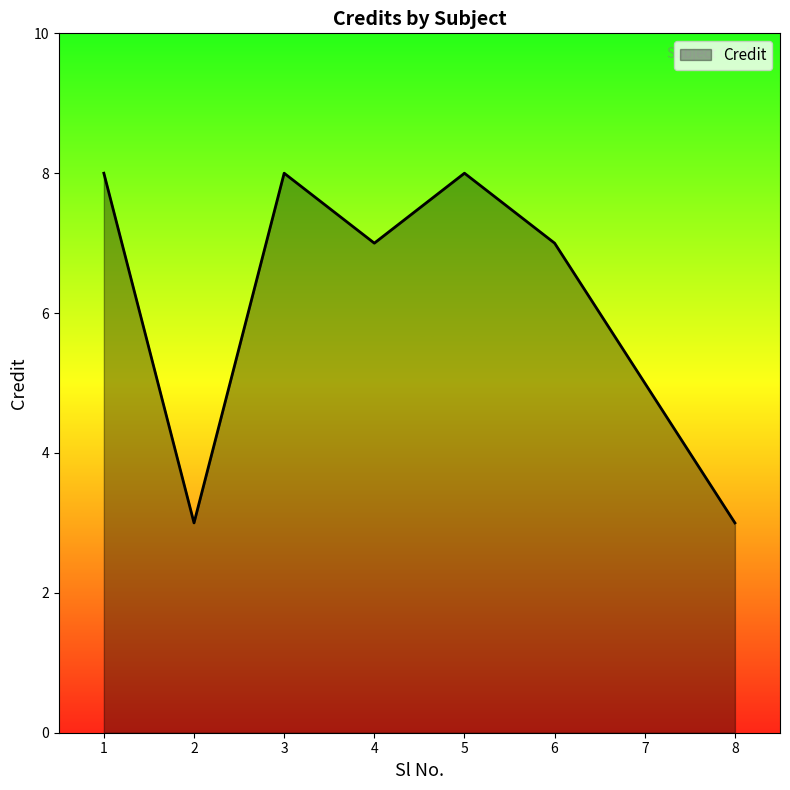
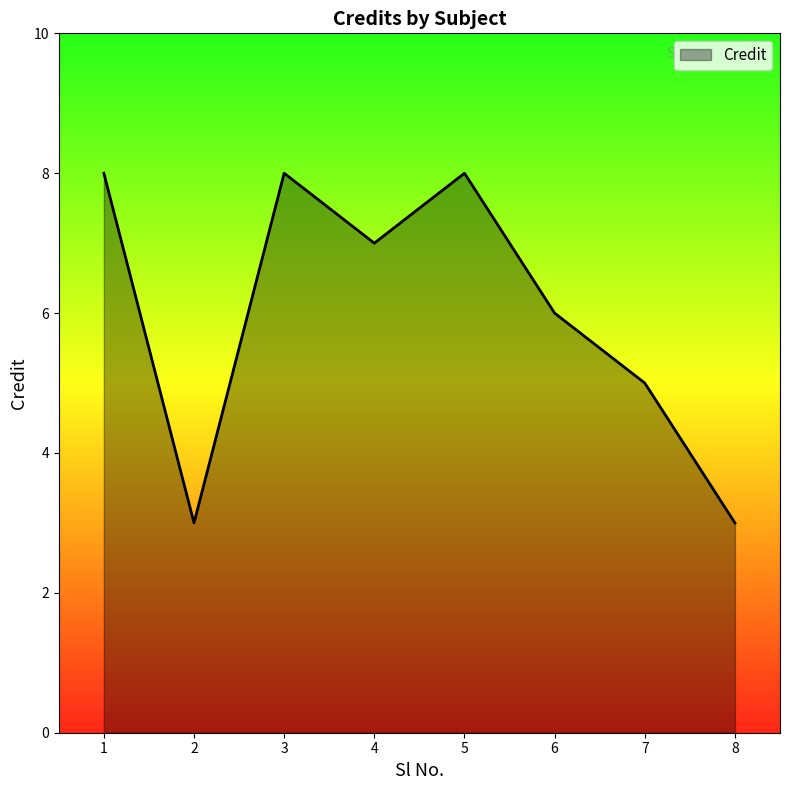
6: 7 -> 6
